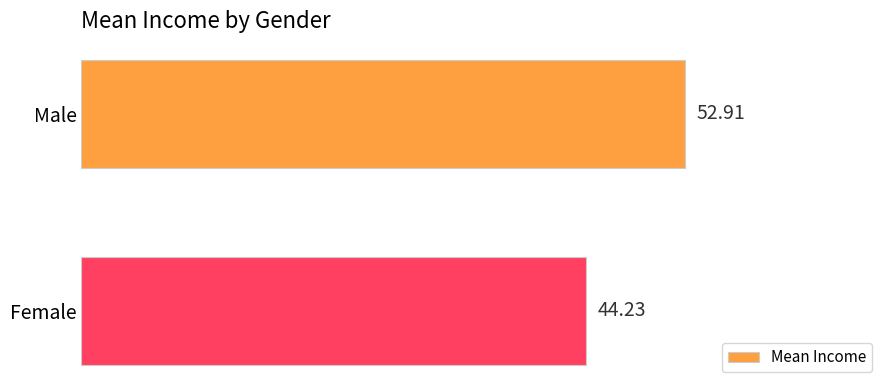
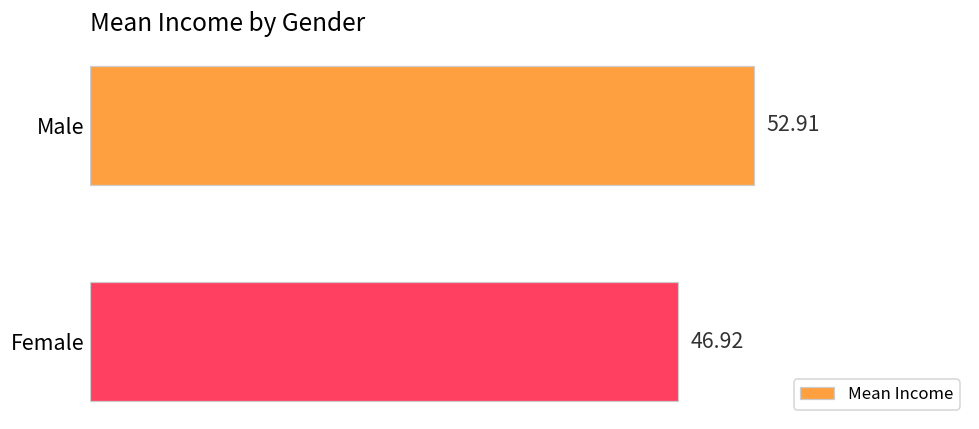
Female: 44.23 -> 46.92
